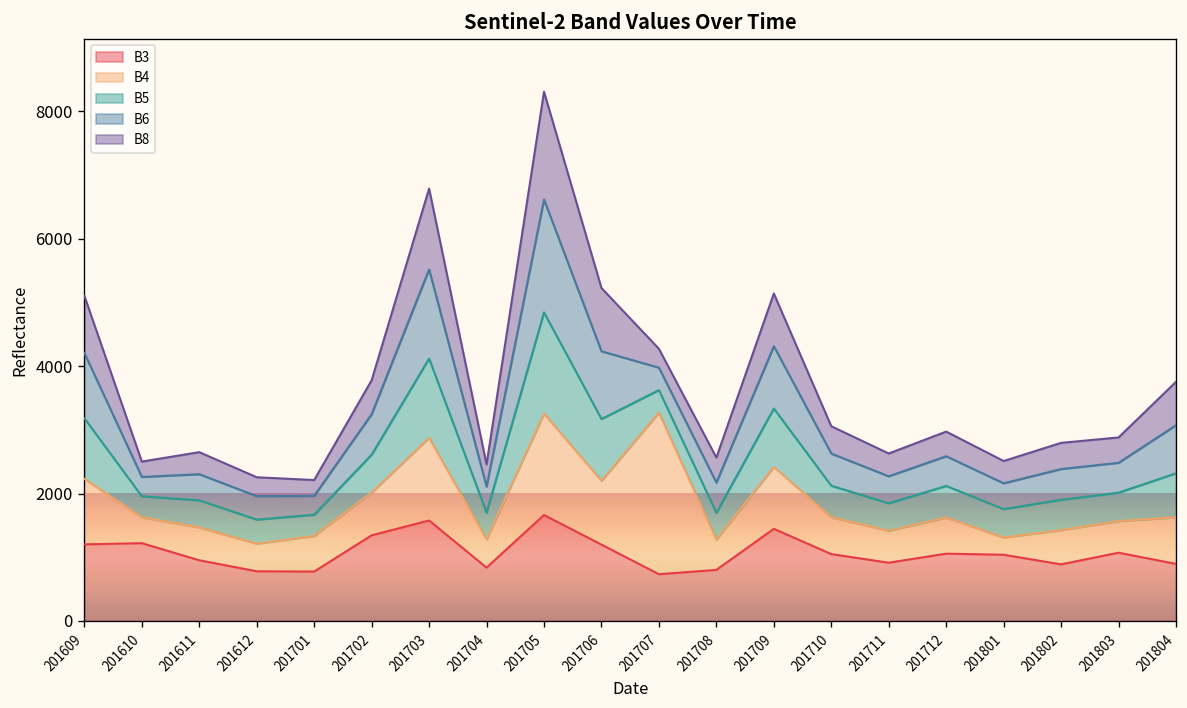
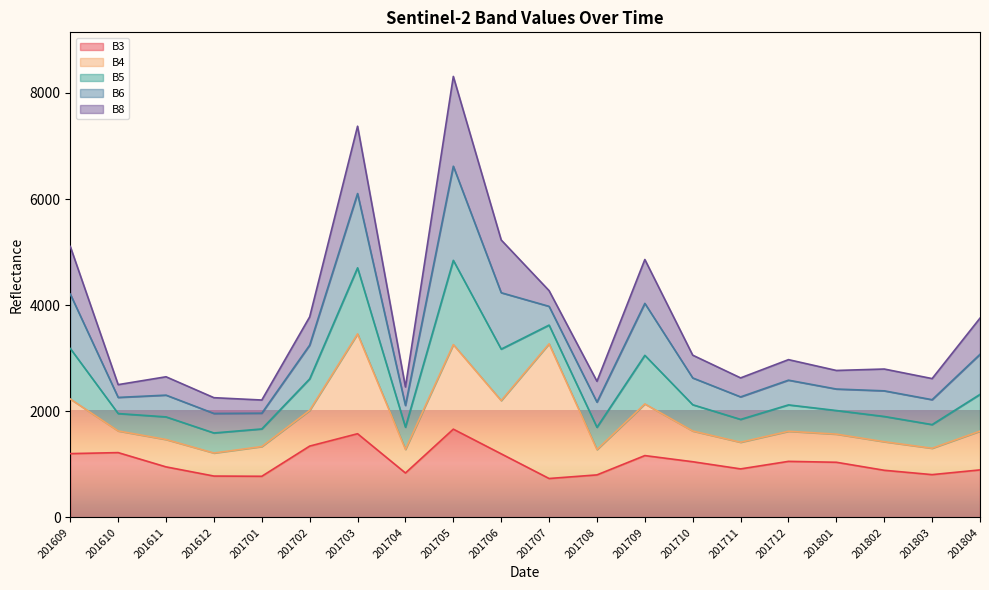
B4, 201703: 1300 -> 1900
B3, 201709: 1400 -> 1200
B4, 201801: 300 -> 500
B3, 201803: 1100 -> 800
